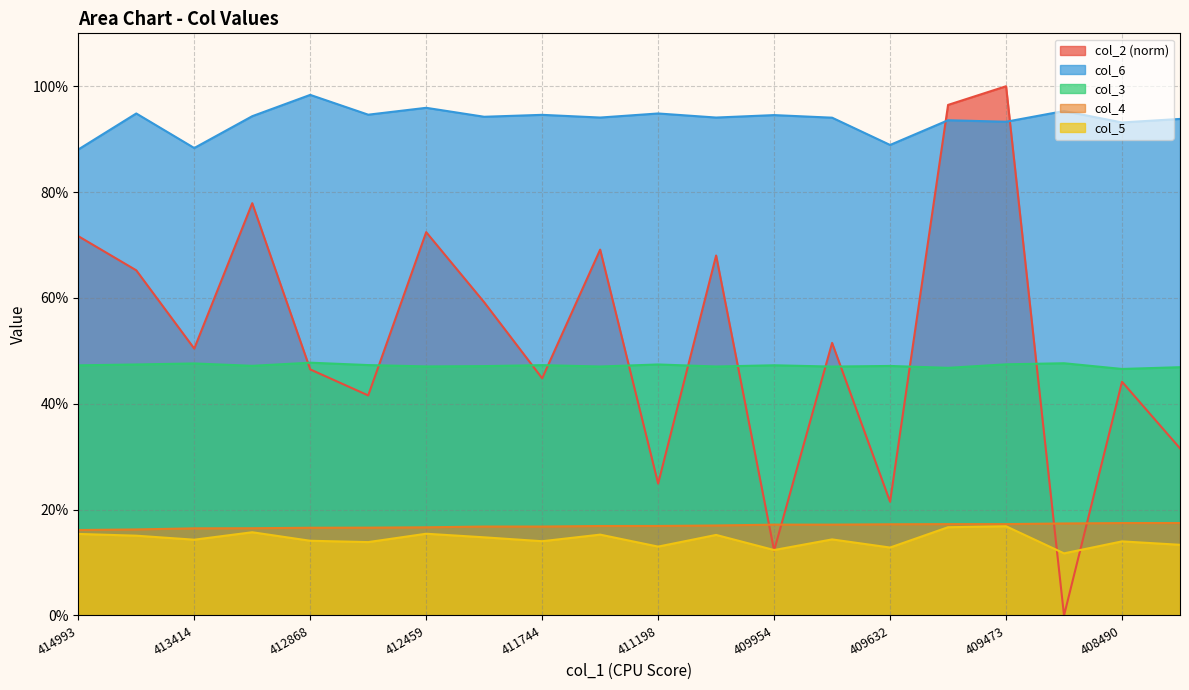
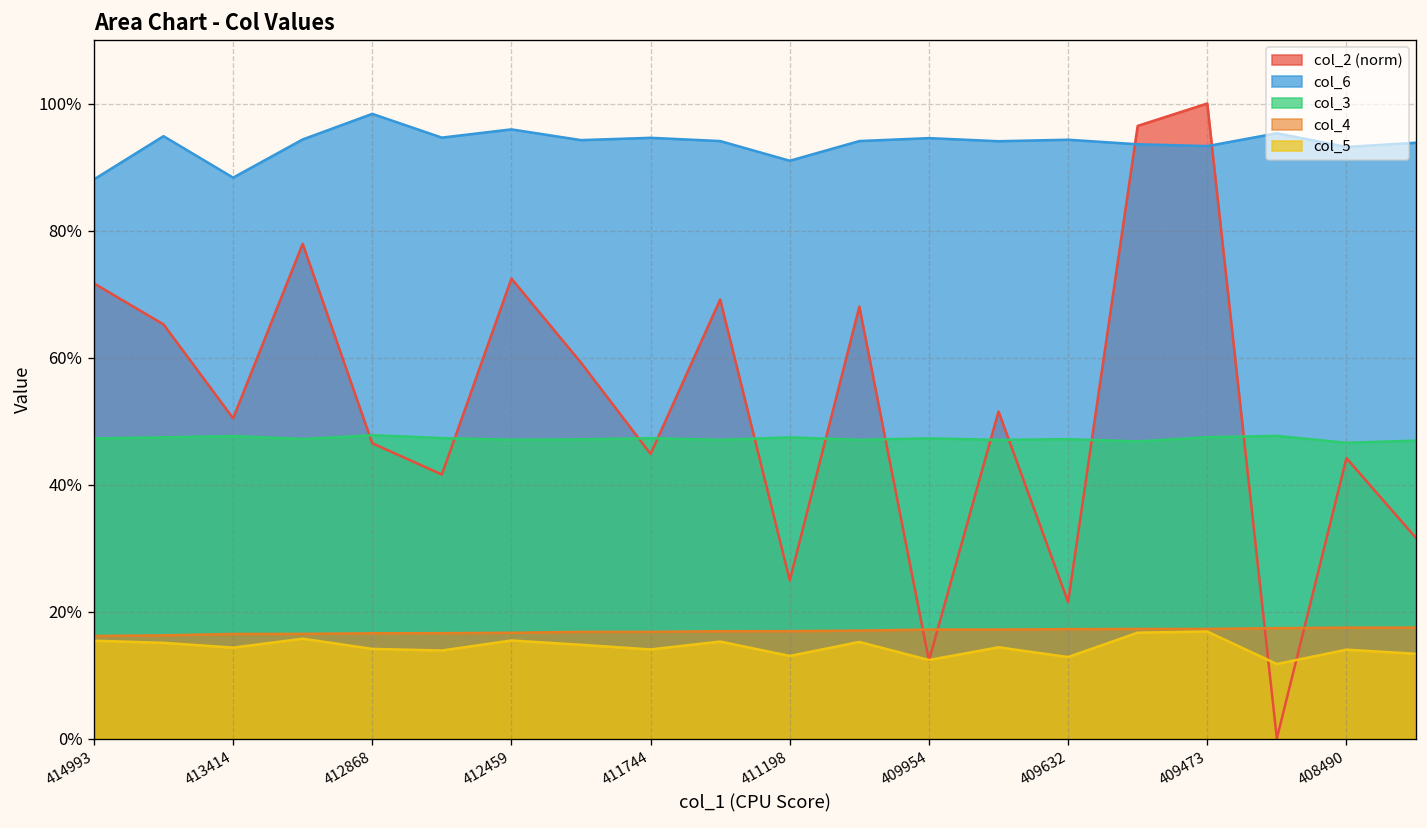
col_6, 411198: 95% -> 91%
col_6, 409632: 89% -> 94%
